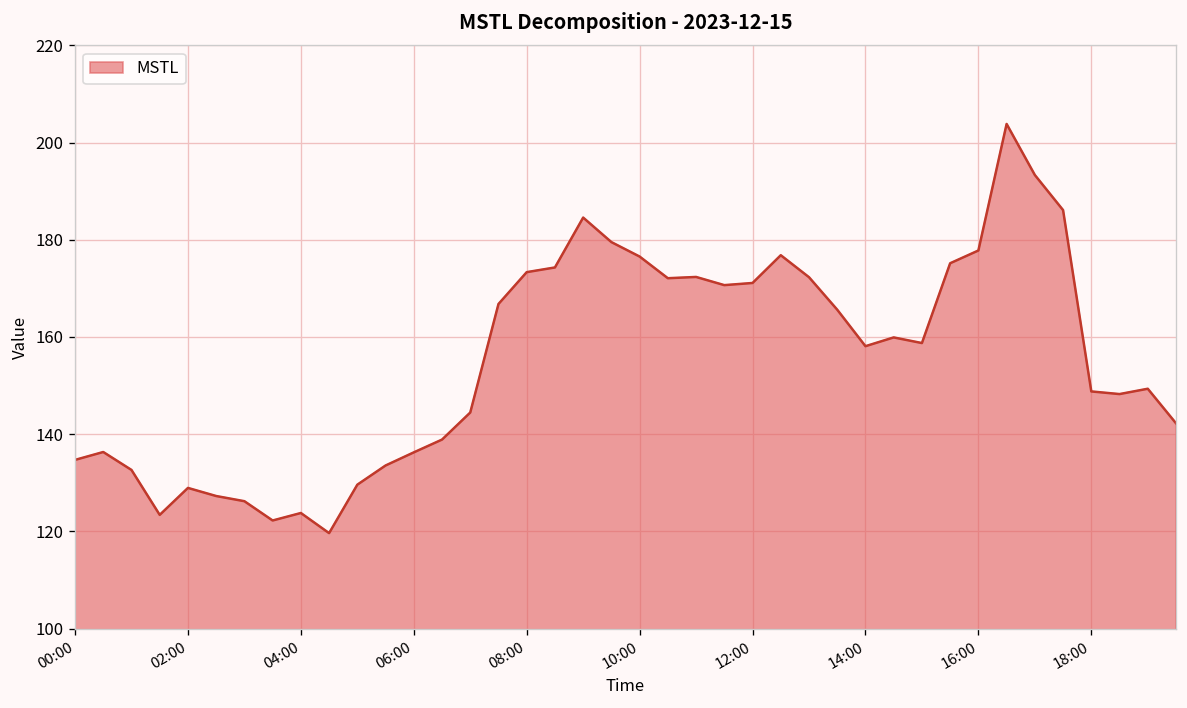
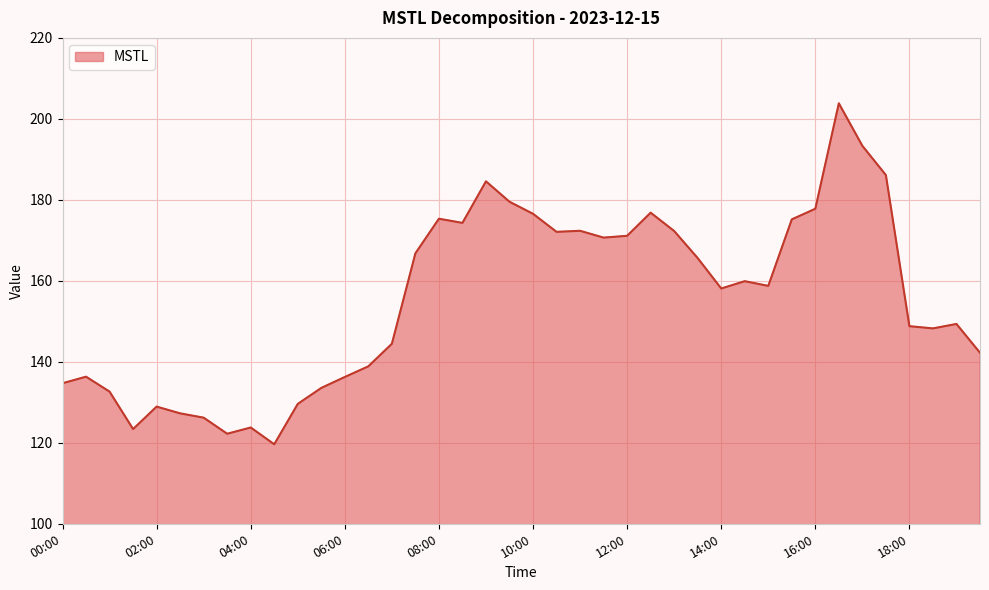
08:00: 173 -> 175
